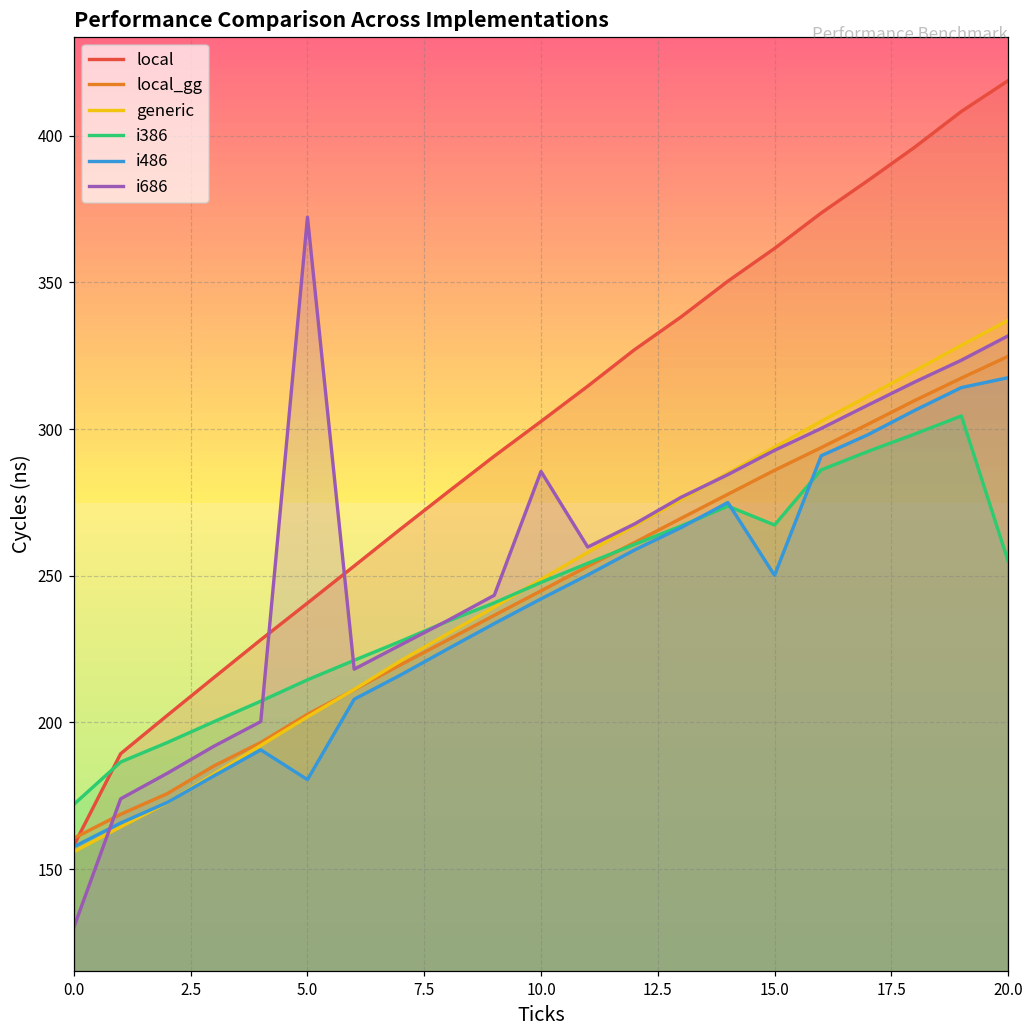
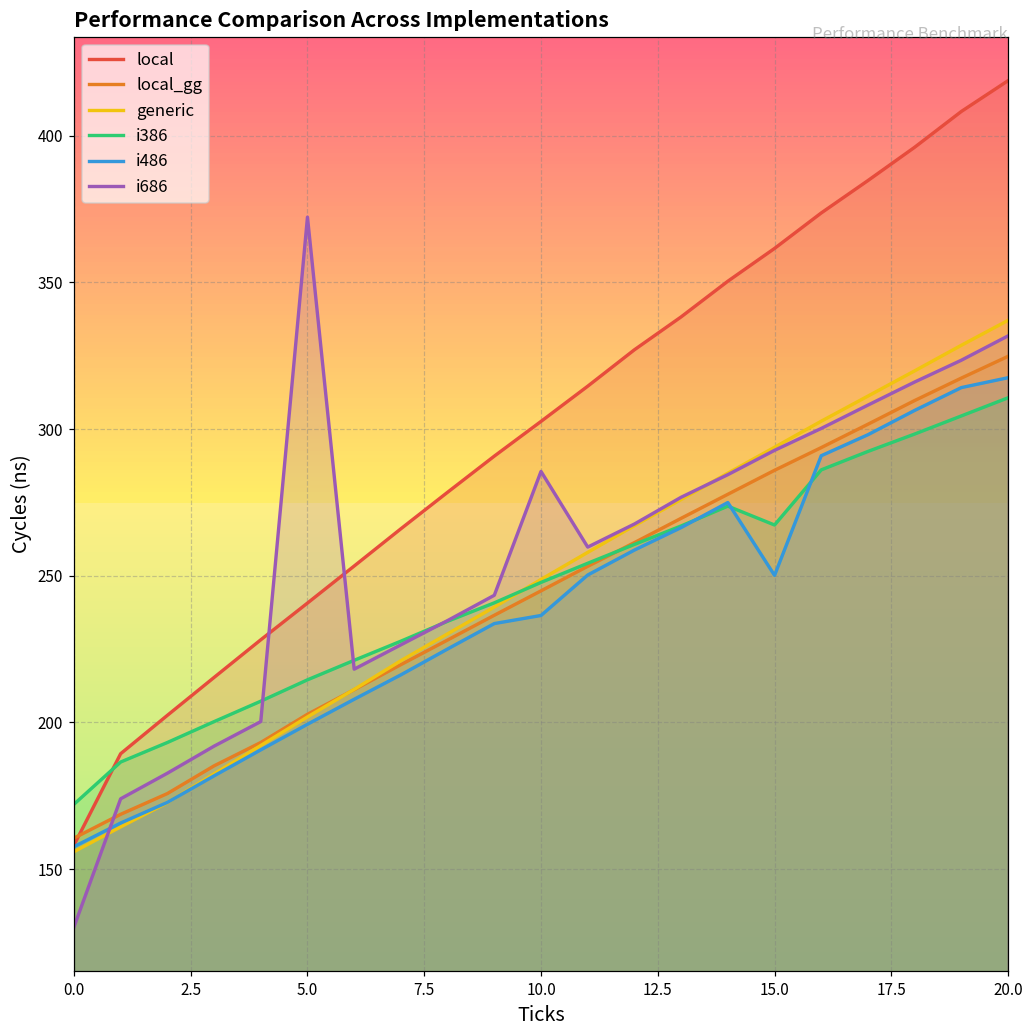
i486, 5.0: 180 -> 199
i486, 10.0: 242 -> 236
i386, 20.0: 255 -> 311
